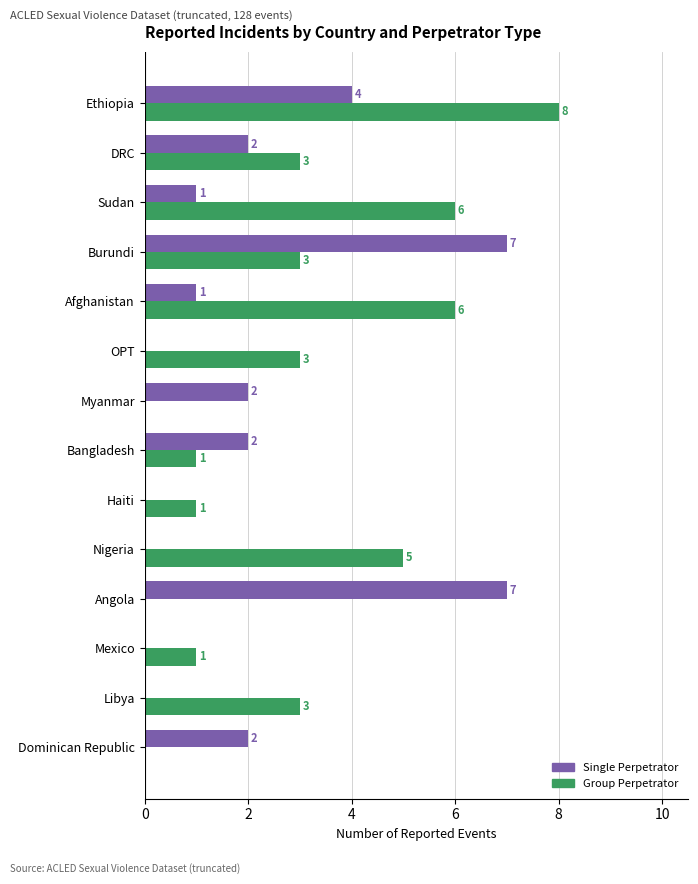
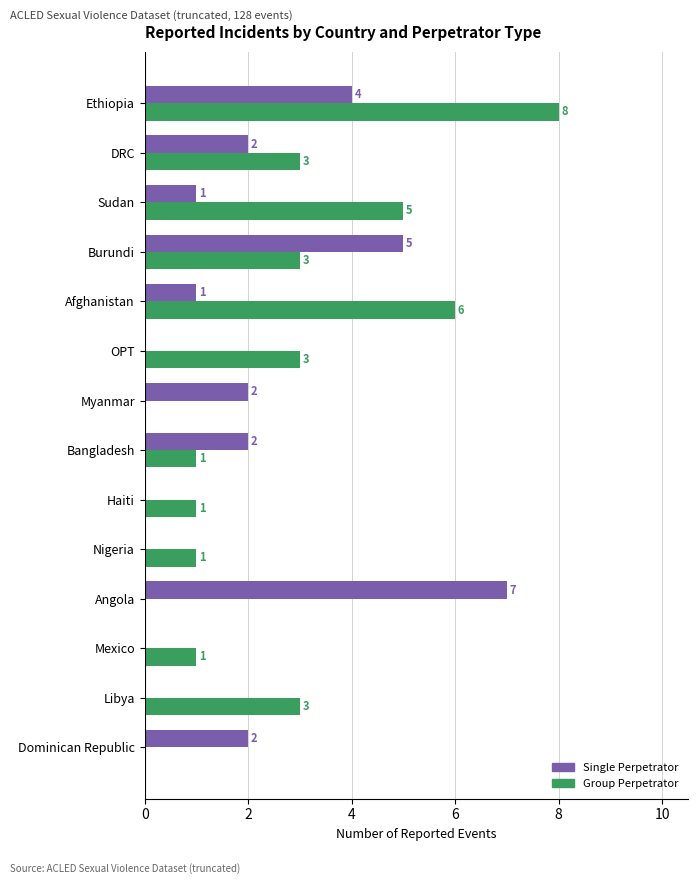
Group Perpetrator, Sudan: 6 -> 5
Single Perpetrator, Burundi: 7 -> 5
Group Perpetrator, Nigeria: 5 -> 1
